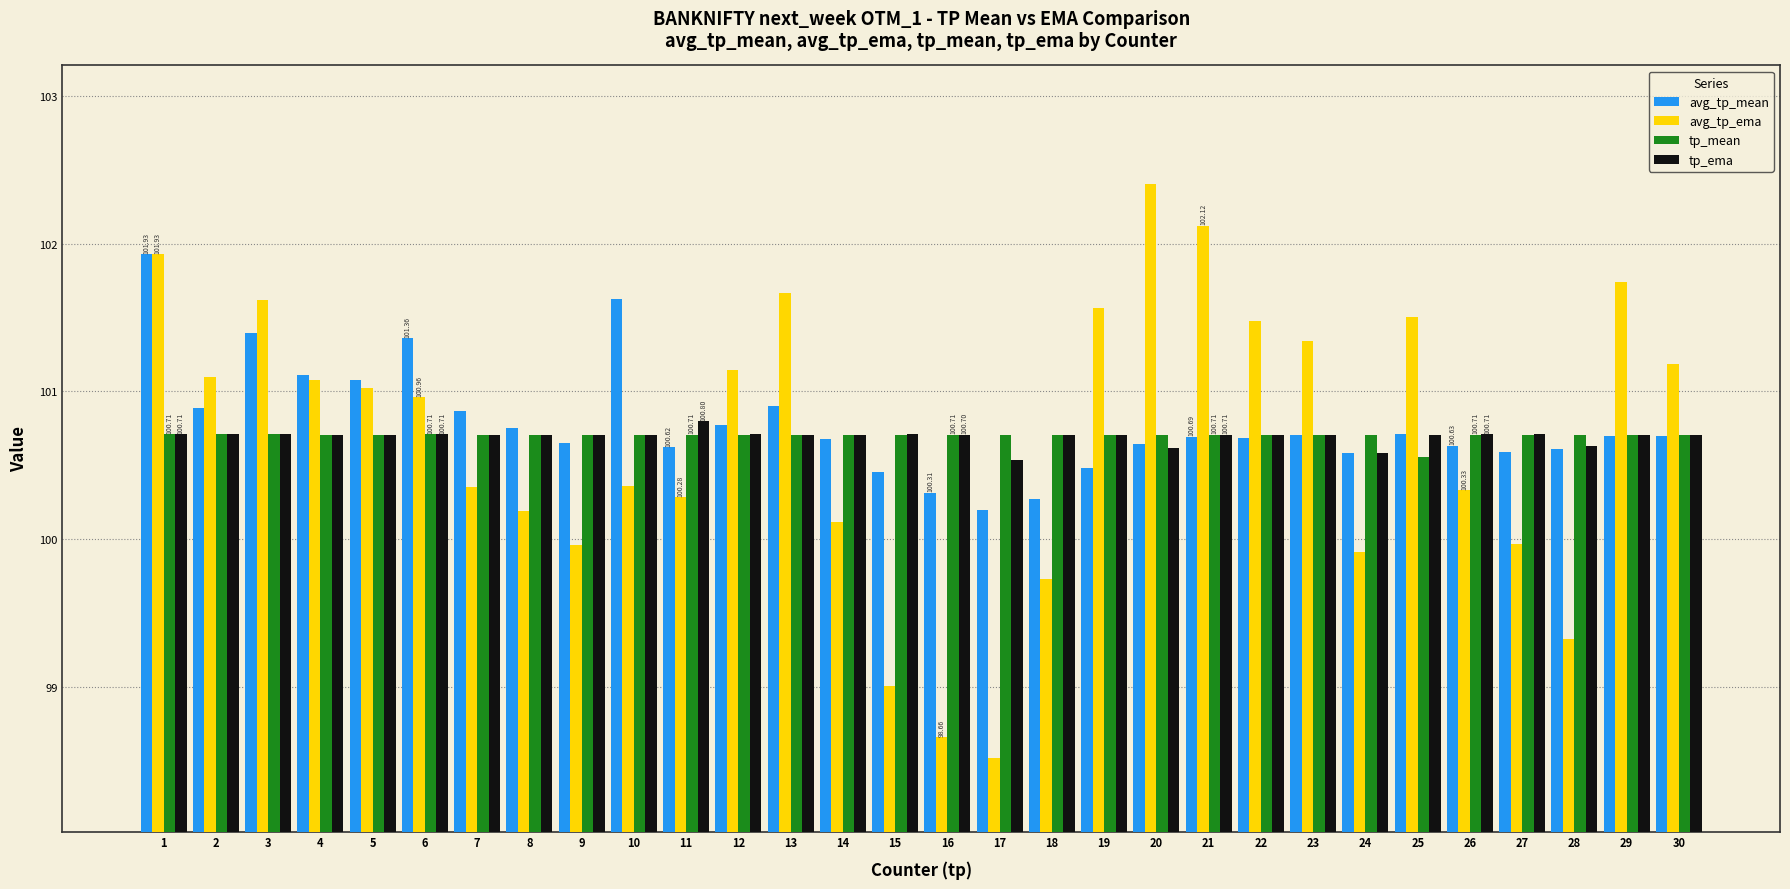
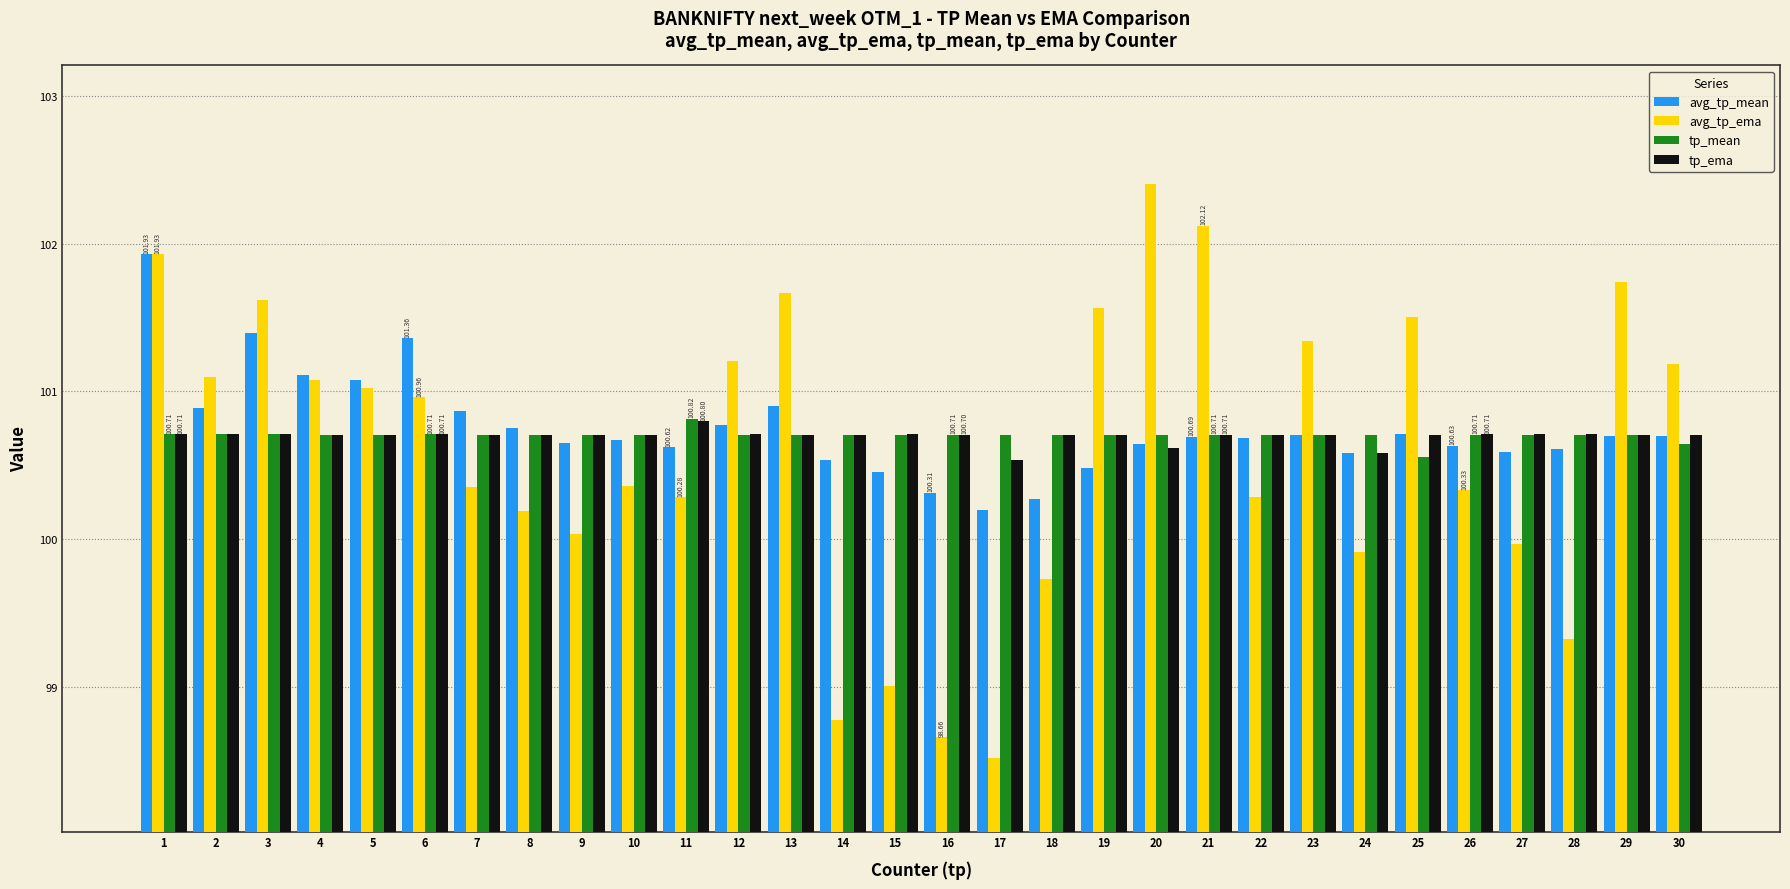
avg_tp_ema, 9: 99.96 -> 100.04
avg_tp_mean, 10: 101.62 -> 100.67
tp_mean, 11: 100.71 -> 100.82
avg_tp_ema, 12: 101.15 -> 101.20
avg_tp_mean, 14: 100.68 -> 100.53
avg_tp_ema, 14: 100.11 -> 98.78
avg_tp_ema, 22: 101.48 -> 100.28
tp_ema, 28: 100.63 -> 100.71
tp_mean, 30: 100.71 -> 100.65
